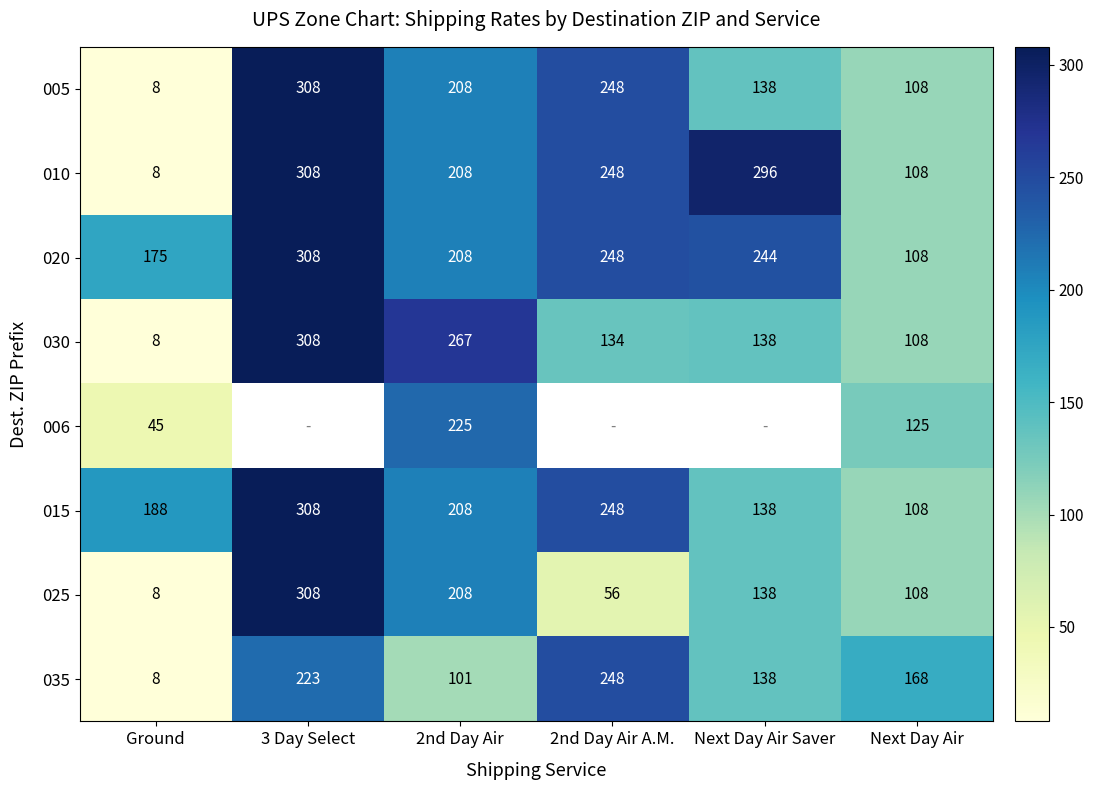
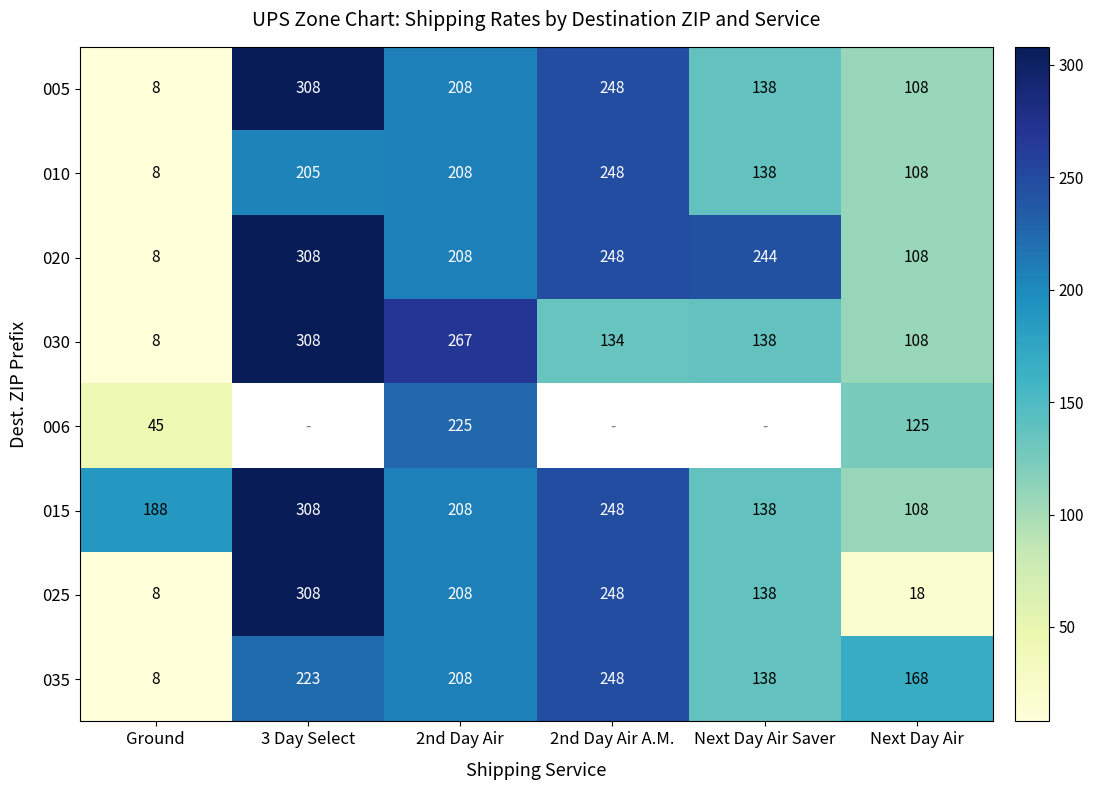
010, 3 Day Select: 308 -> 205
010, Next Day Air Saver: 296 -> 138
020, Ground: 175 -> 8
025, 2nd Day Air A.M.: 56 -> 248
025, Next Day Air: 108 -> 18
035, 2nd Day Air: 101 -> 208
